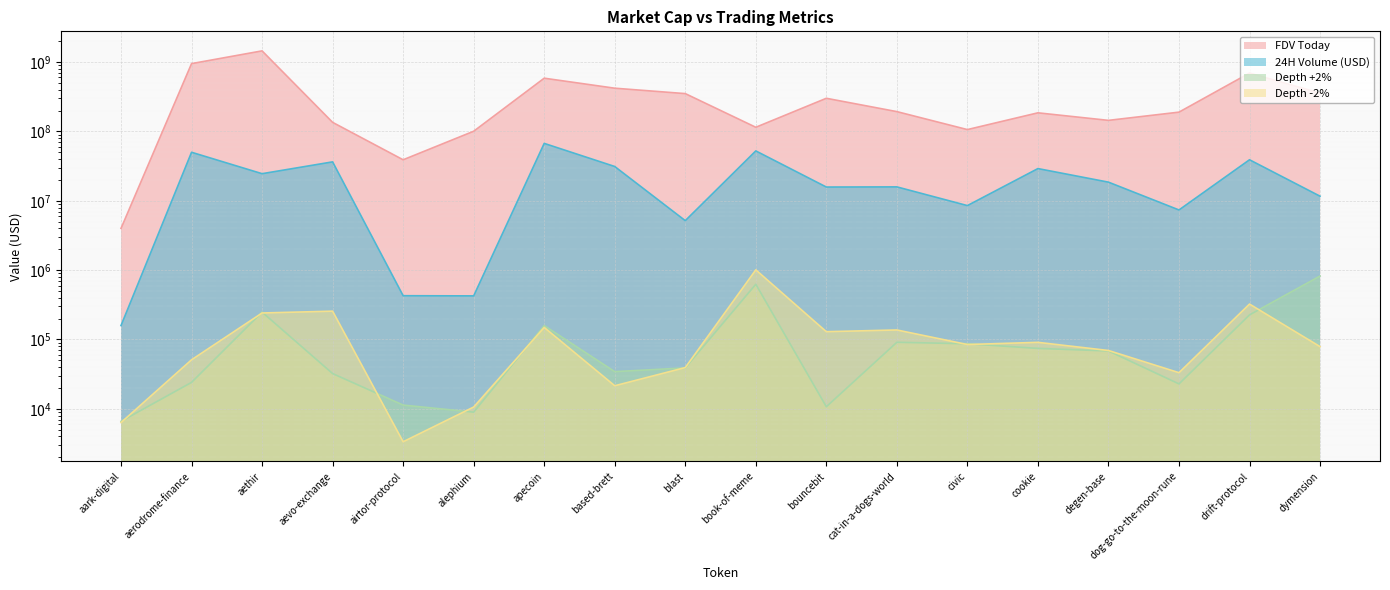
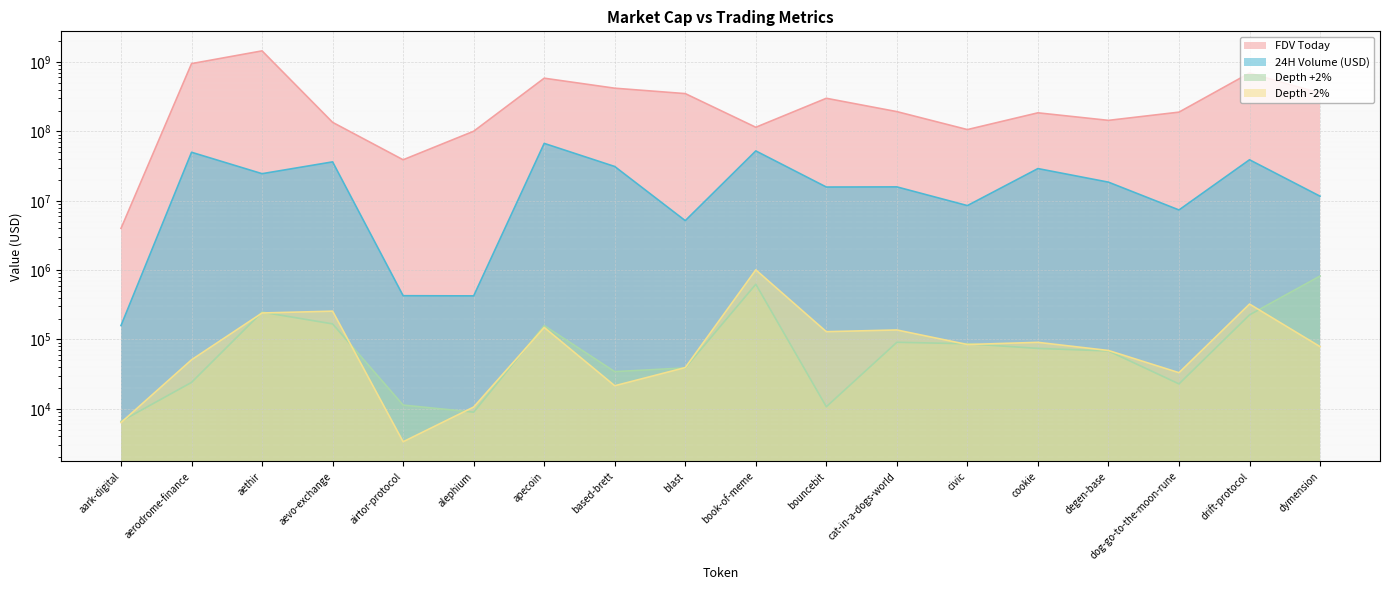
Depth +2%, aevo-exchange: 30000 -> 170000
